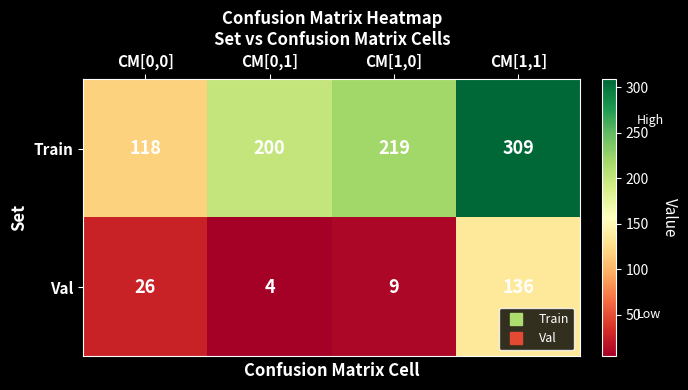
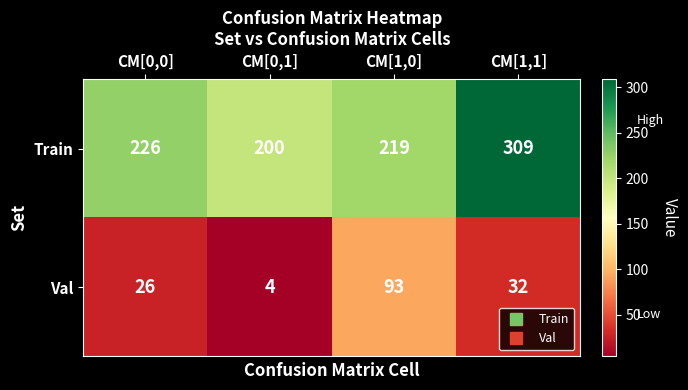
Train, CM[0,0]: 118 -> 226
Val, CM[1,0]: 9 -> 93
Val, CM[1,1]: 136 -> 32
